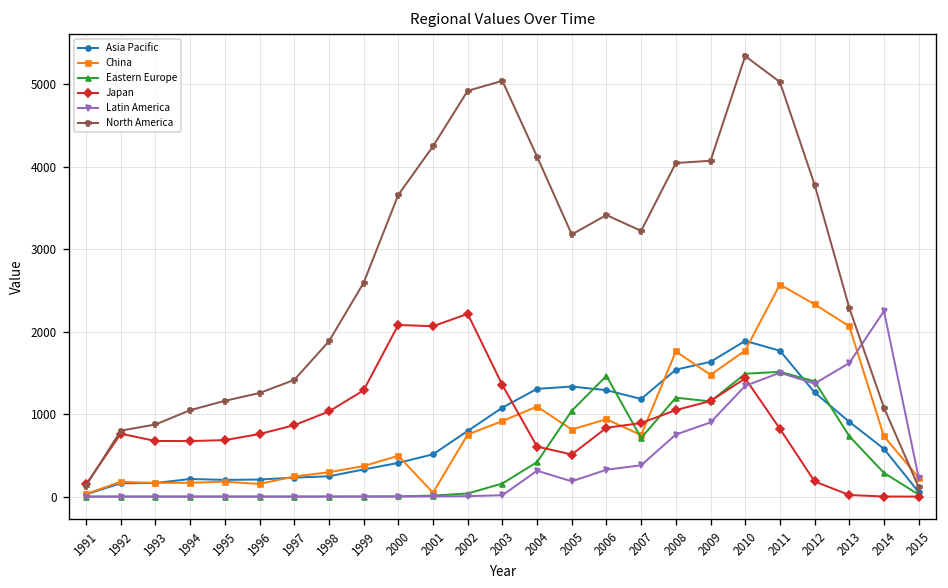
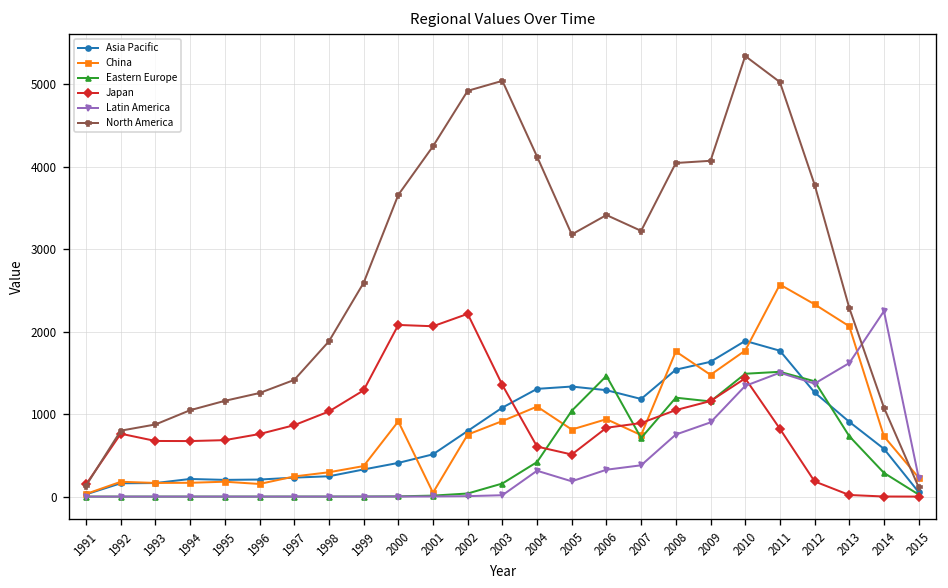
China, 2000: 500 -> 900
